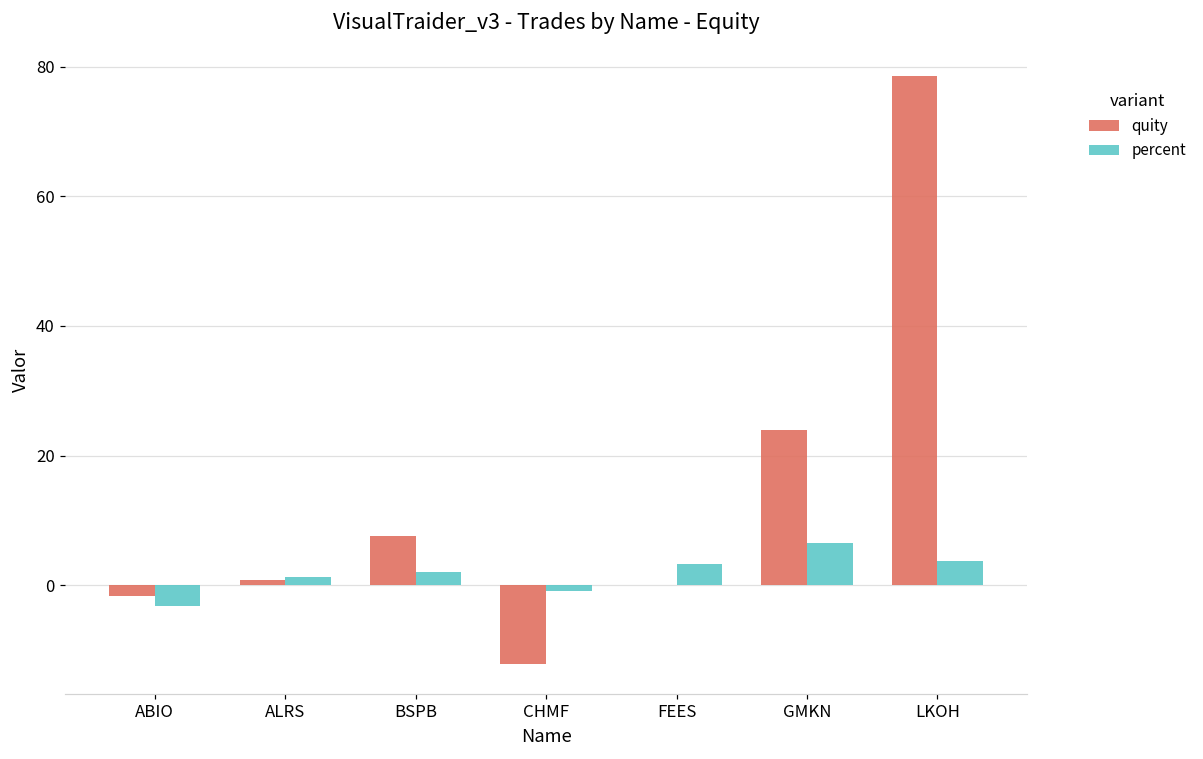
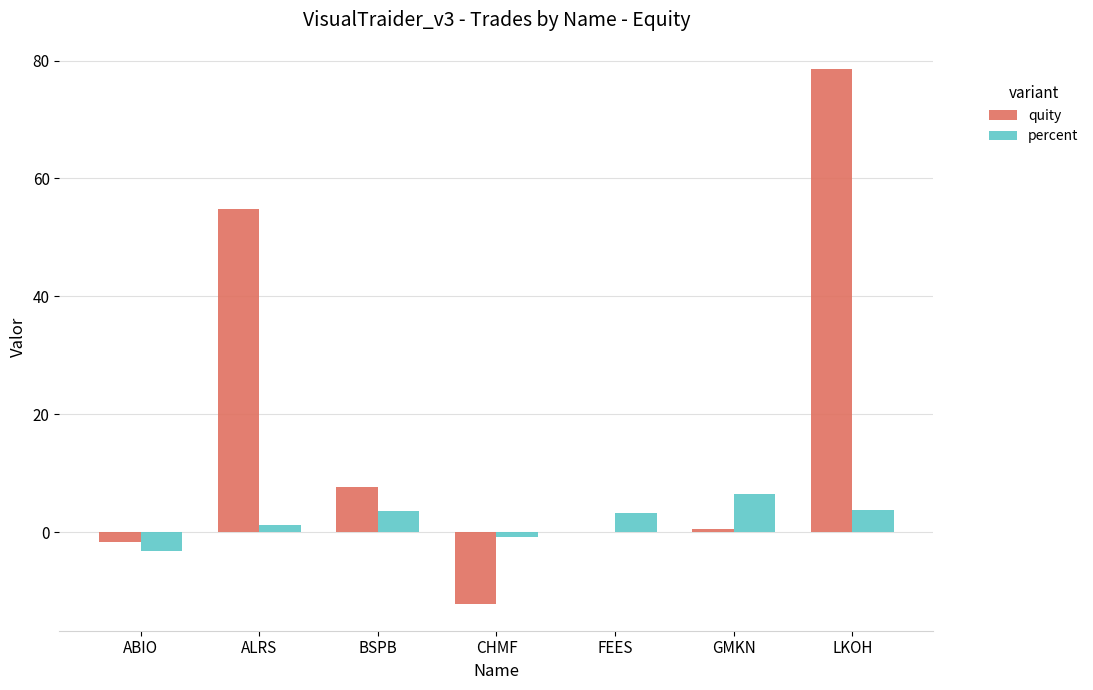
quity, ALRS: 1 -> 55
percent, BSPB: 2 -> 4
quity, GMKN: 24 -> 0
